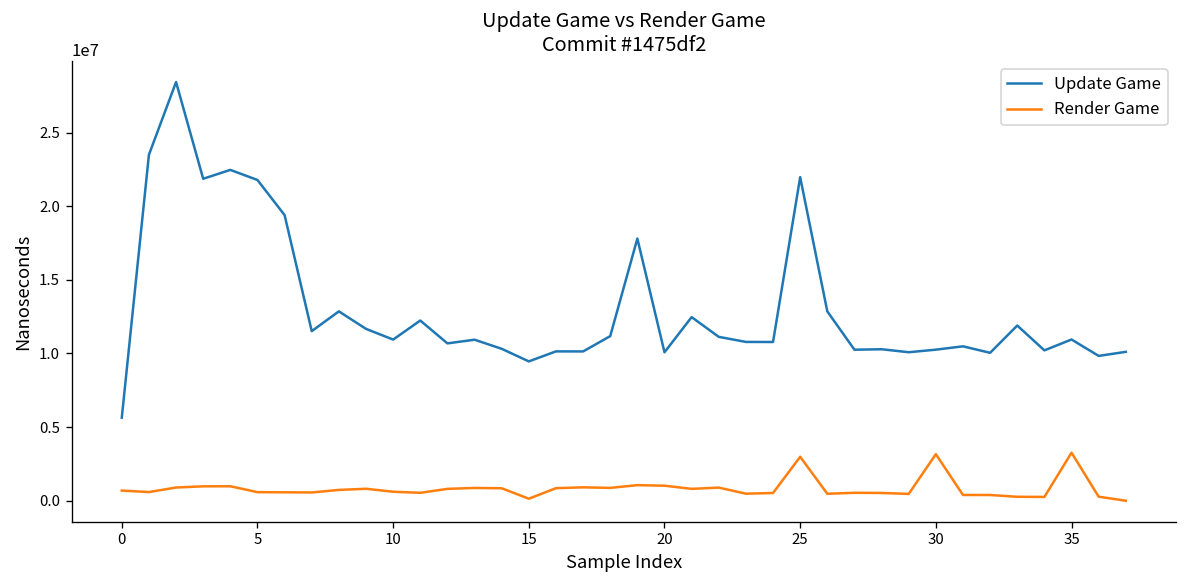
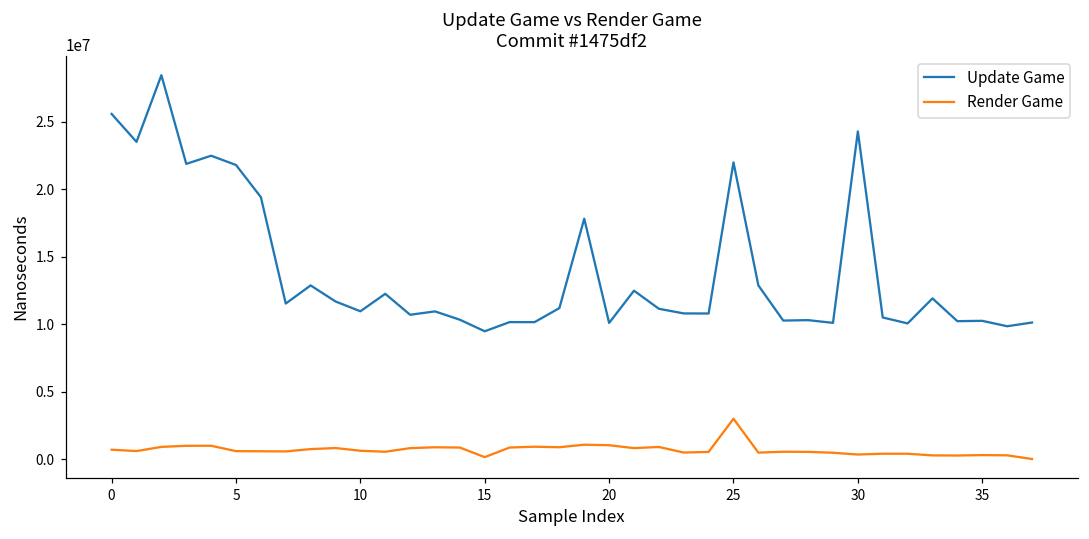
Update Game, 0: 5600000 -> 25600000
Update Game, 30: 10300000 -> 24300000
Render Game, 30: 3200000 -> 300000
Update Game, 35: 11000000 -> 10200000
Render Game, 35: 3300000 -> 300000
